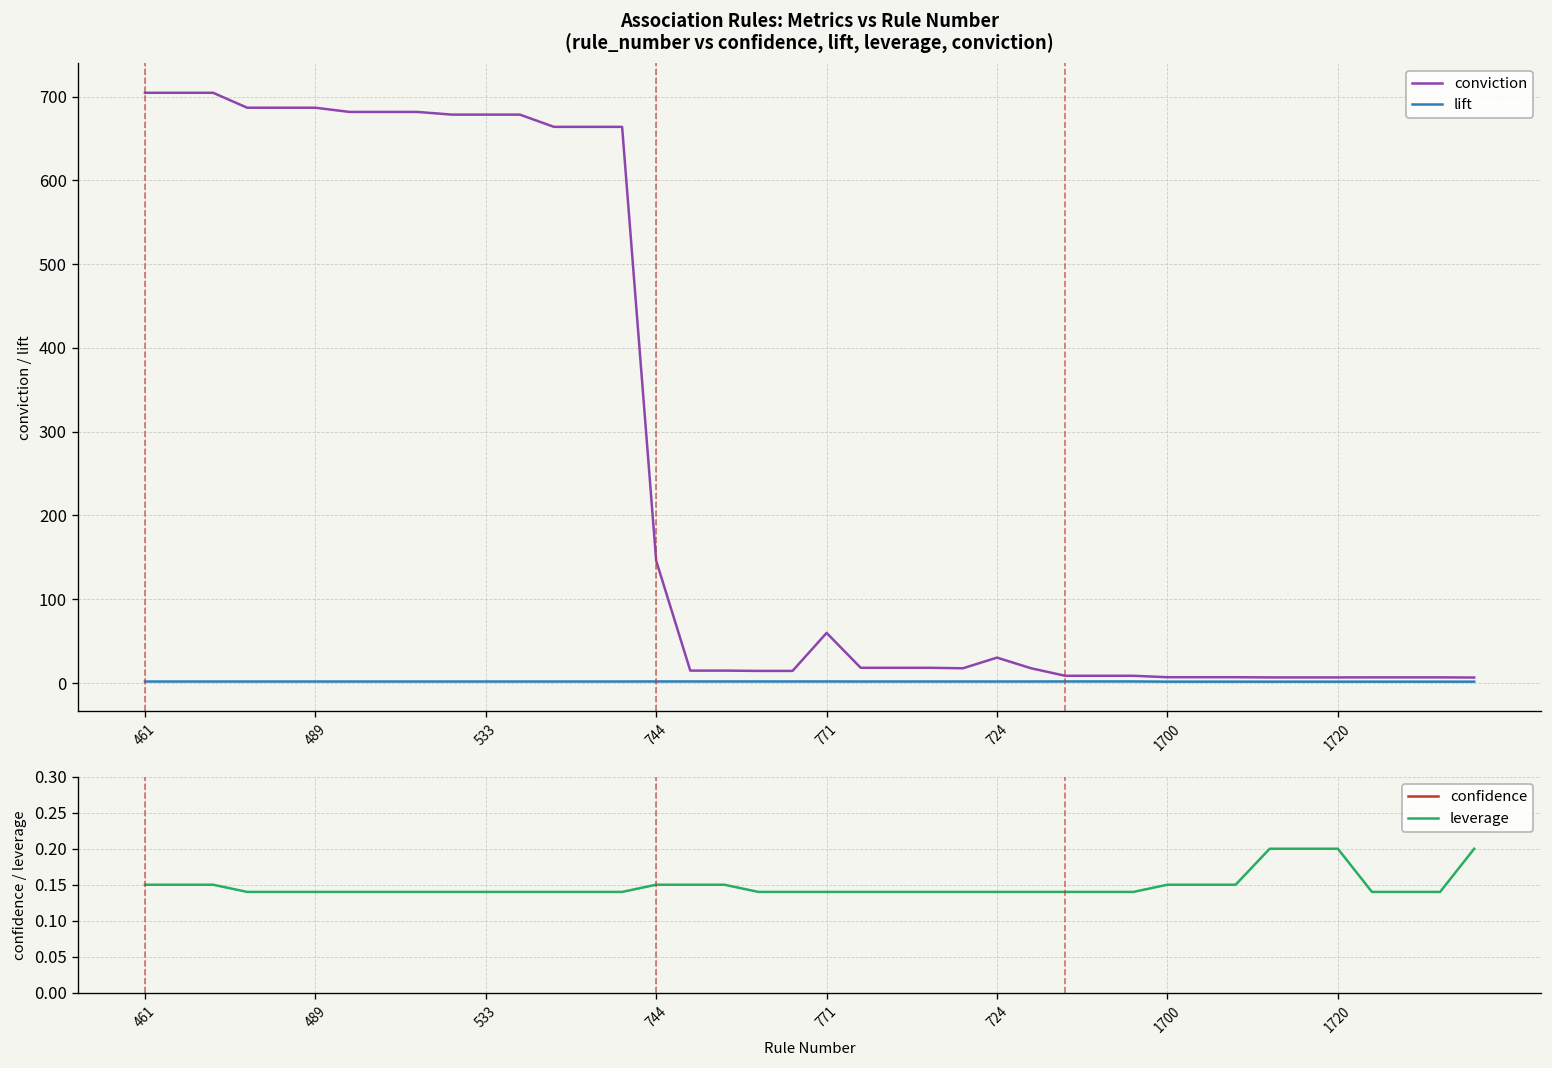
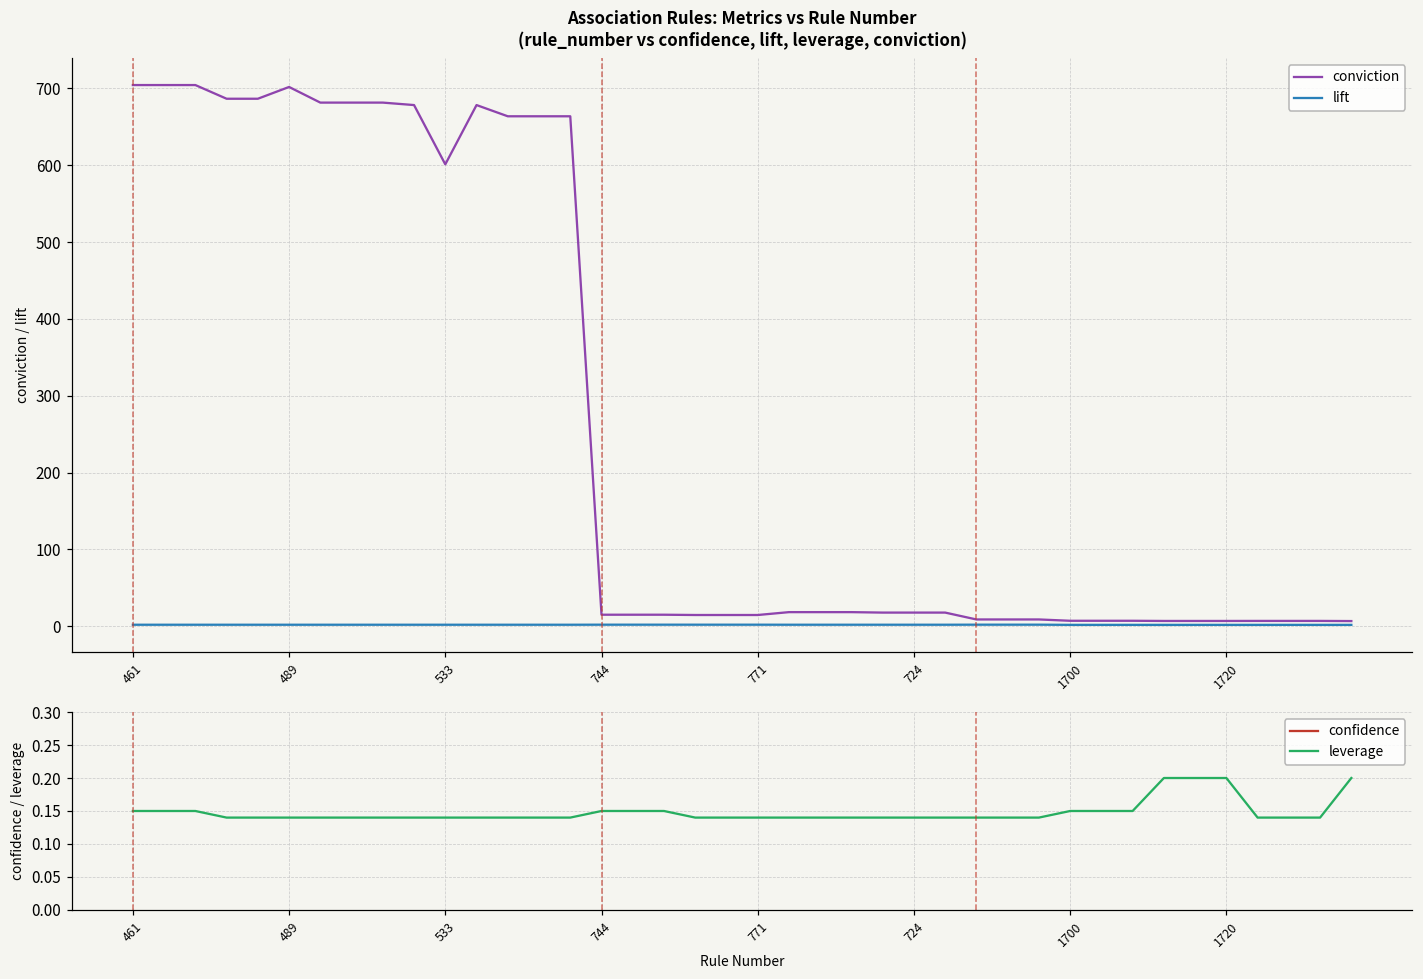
Association Rules: Metrics vs Rule Number (rule_number vs confidence, lift, leverage, conviction), conviction, 489: 690 -> 700
Association Rules: Metrics vs Rule Number (rule_number vs confidence, lift, leverage, conviction), conviction, 533: 680 -> 600
Association Rules: Metrics vs Rule Number (rule_number vs confidence, lift, leverage, conviction), conviction, 744: 150 -> 10
Association Rules: Metrics vs Rule Number (rule_number vs confidence, lift, leverage, conviction), conviction, 771: 60 -> 10
Association Rules: Metrics vs Rule Number (rule_number vs confidence, lift, leverage, conviction), conviction, 724: 30 -> 20
